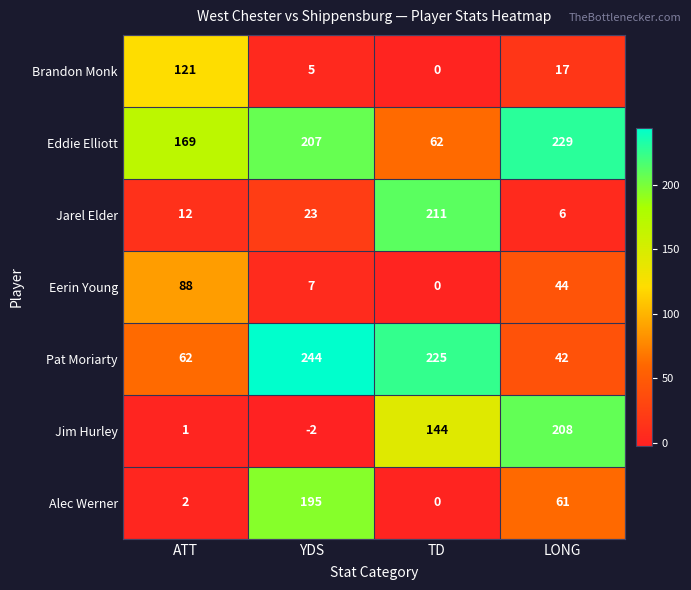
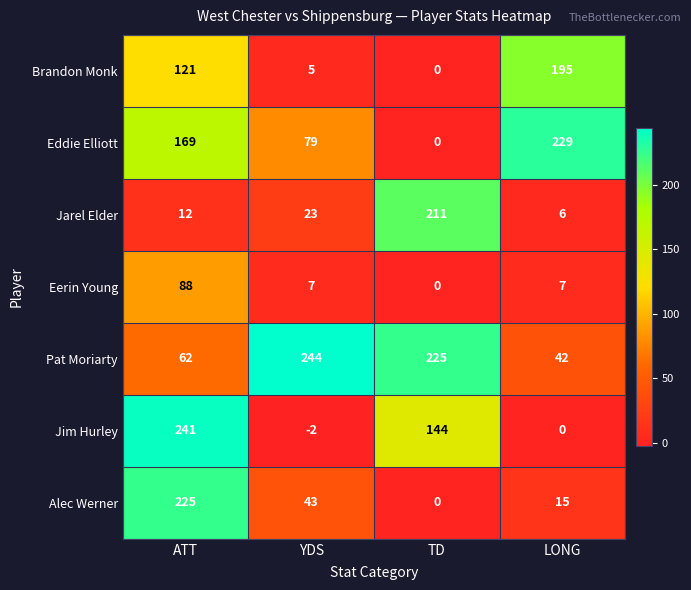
Brandon Monk, LONG: 17 -> 195
Eddie Elliott, YDS: 207 -> 79
Eddie Elliott, TD: 62 -> 0
Eerin Young, LONG: 44 -> 7
Jim Hurley, ATT: 1 -> 241
Jim Hurley, LONG: 208 -> 0
Alec Werner, ATT: 2 -> 225
Alec Werner, YDS: 195 -> 43
Alec Werner, LONG: 61 -> 15
